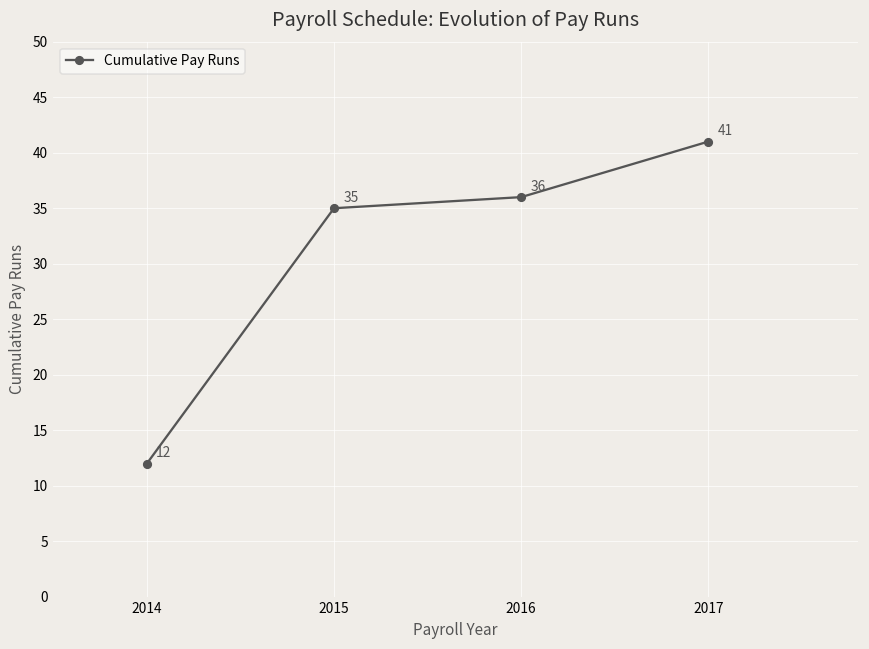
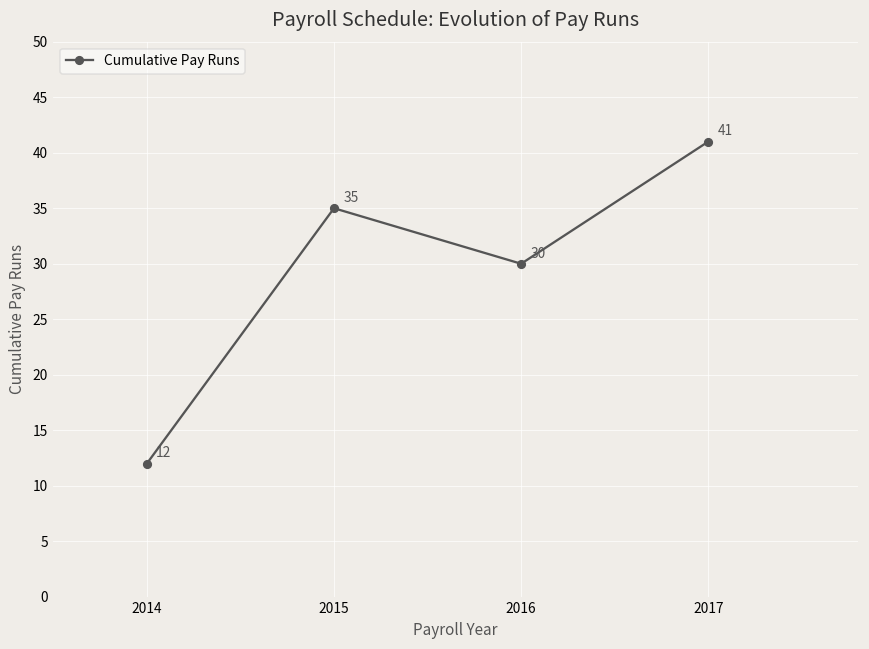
2016: 36 -> 30
